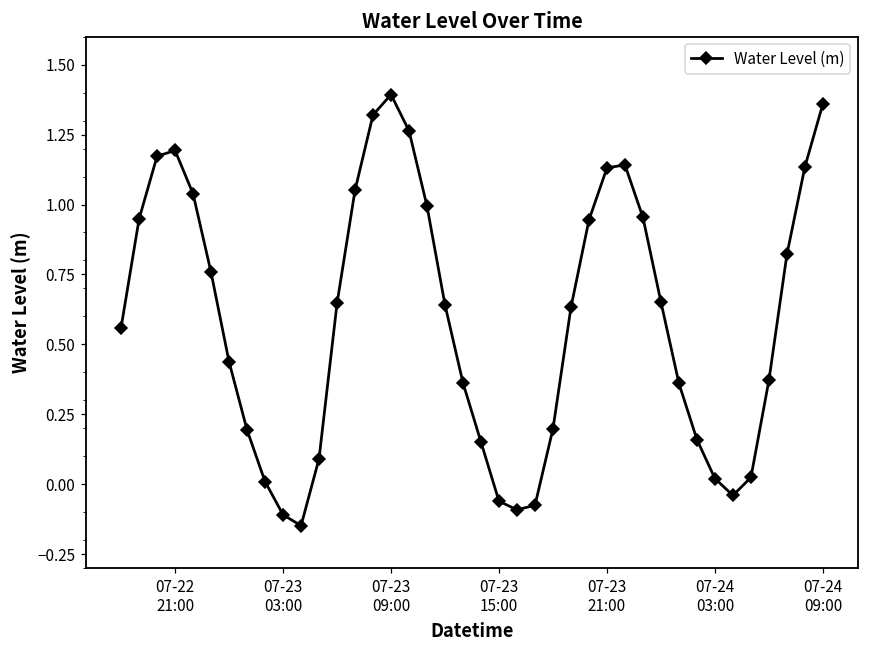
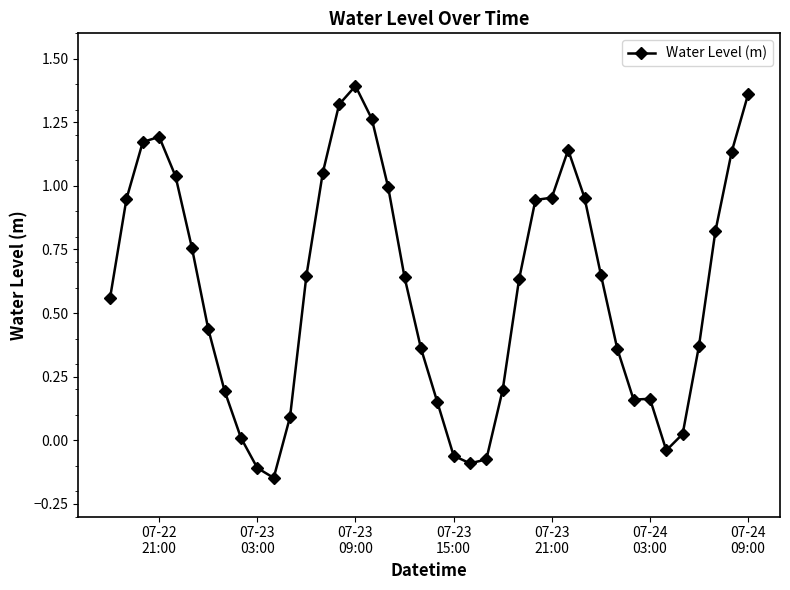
07-23 21:00: 1.13 -> 0.95
07-24 03:00: 0.02 -> 0.16
